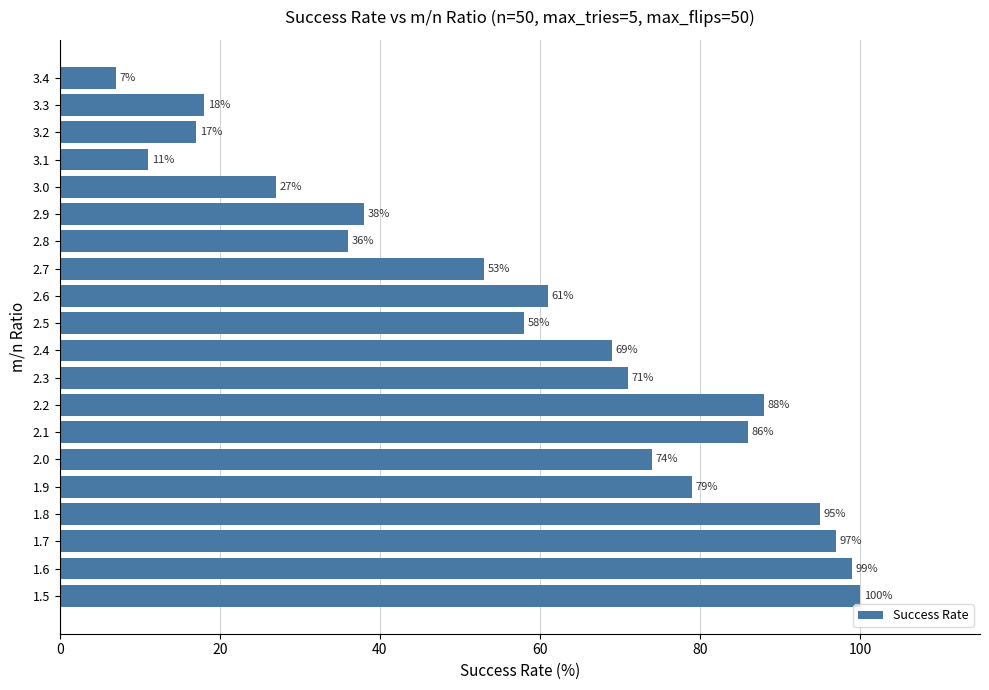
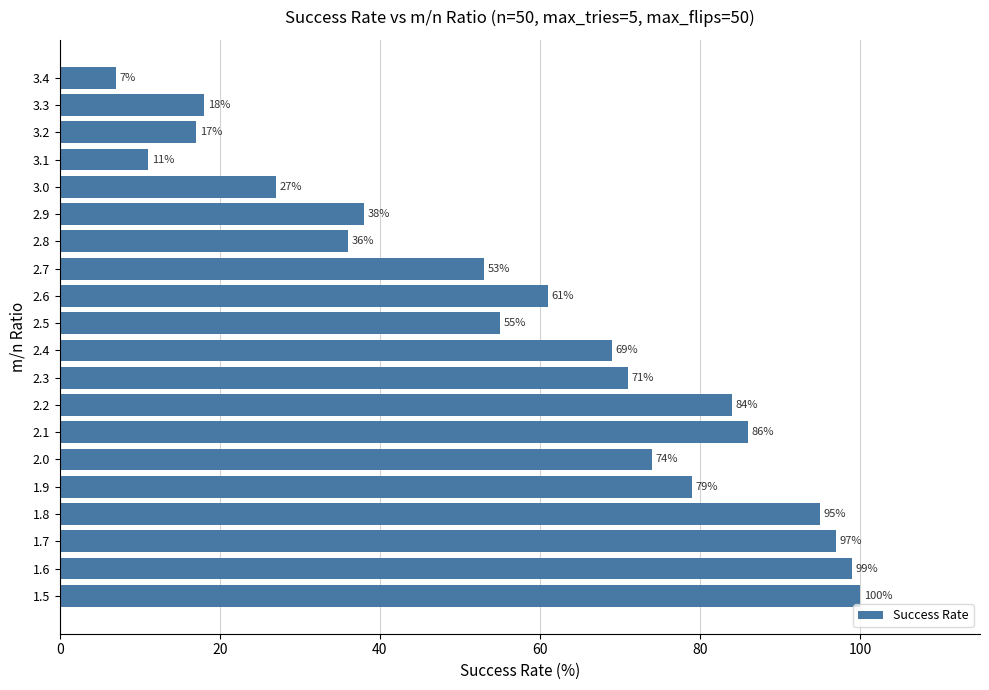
2.5: 58% -> 55%
2.2: 88% -> 84%
